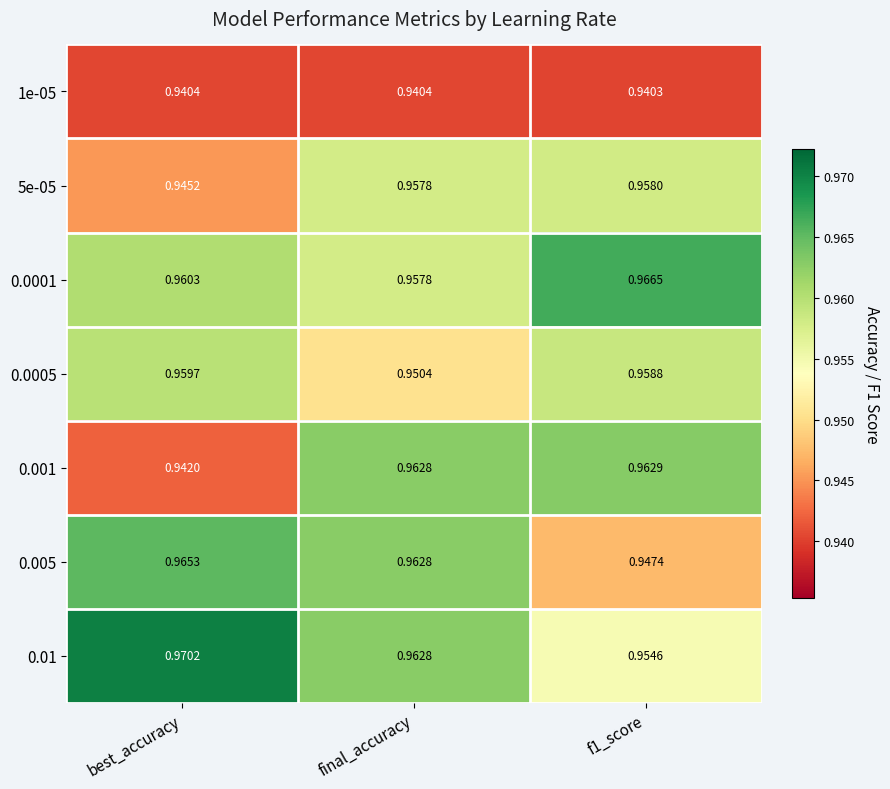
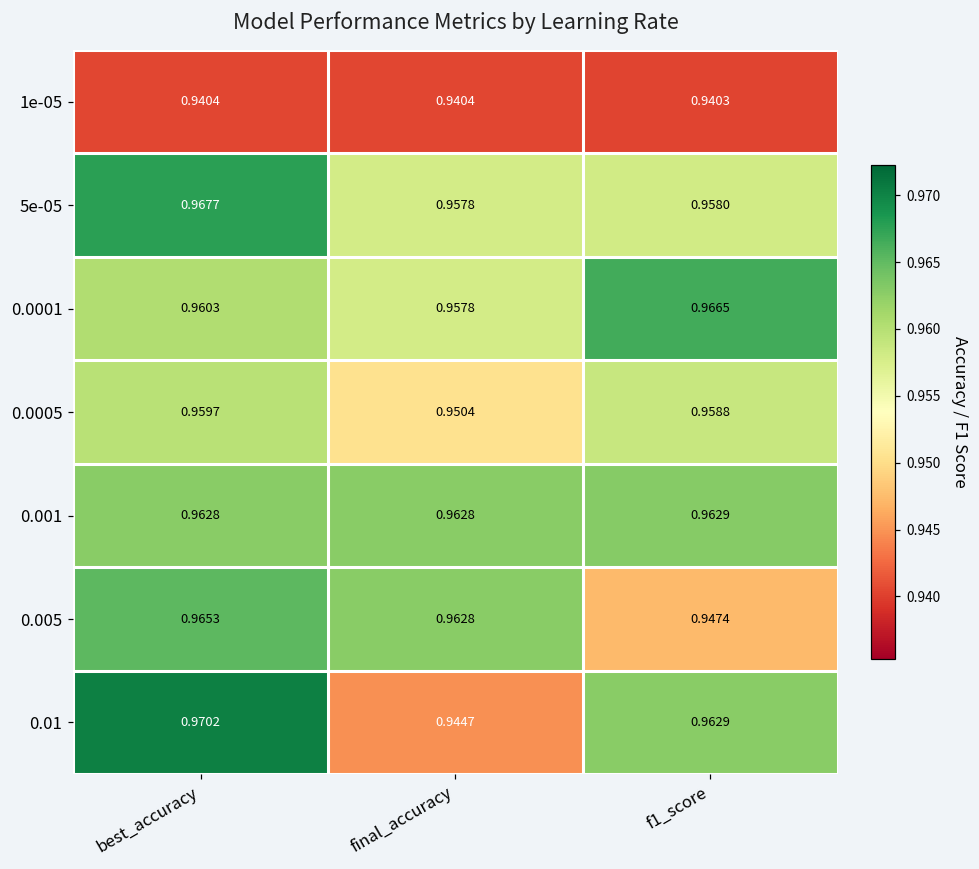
5e-05, best_accuracy: 0.9452 -> 0.9677
0.001, best_accuracy: 0.9420 -> 0.9628
0.01, final_accuracy: 0.9628 -> 0.9447
0.01, f1_score: 0.9546 -> 0.9629
